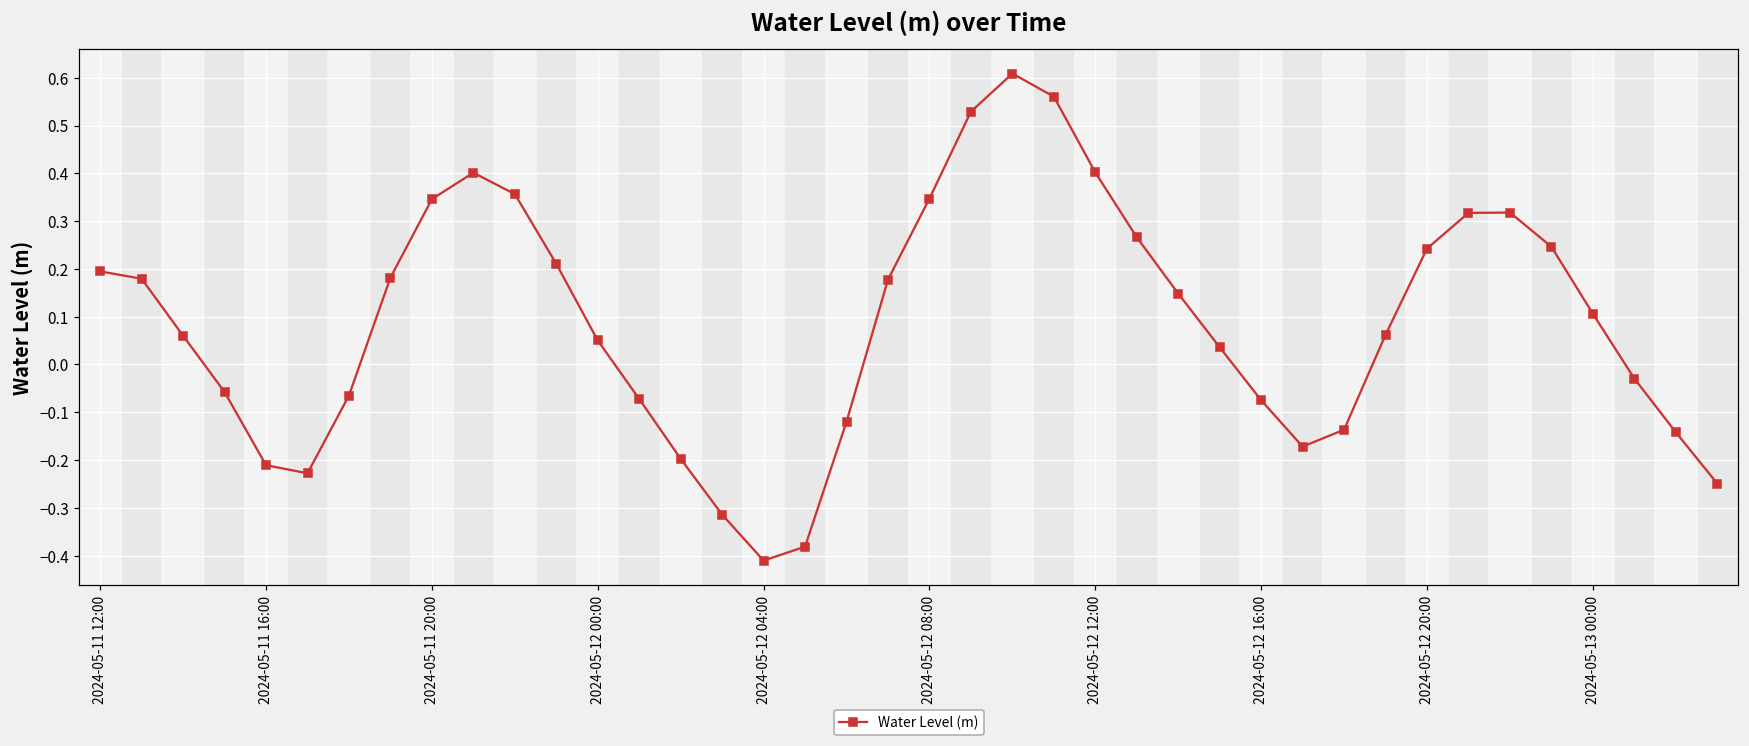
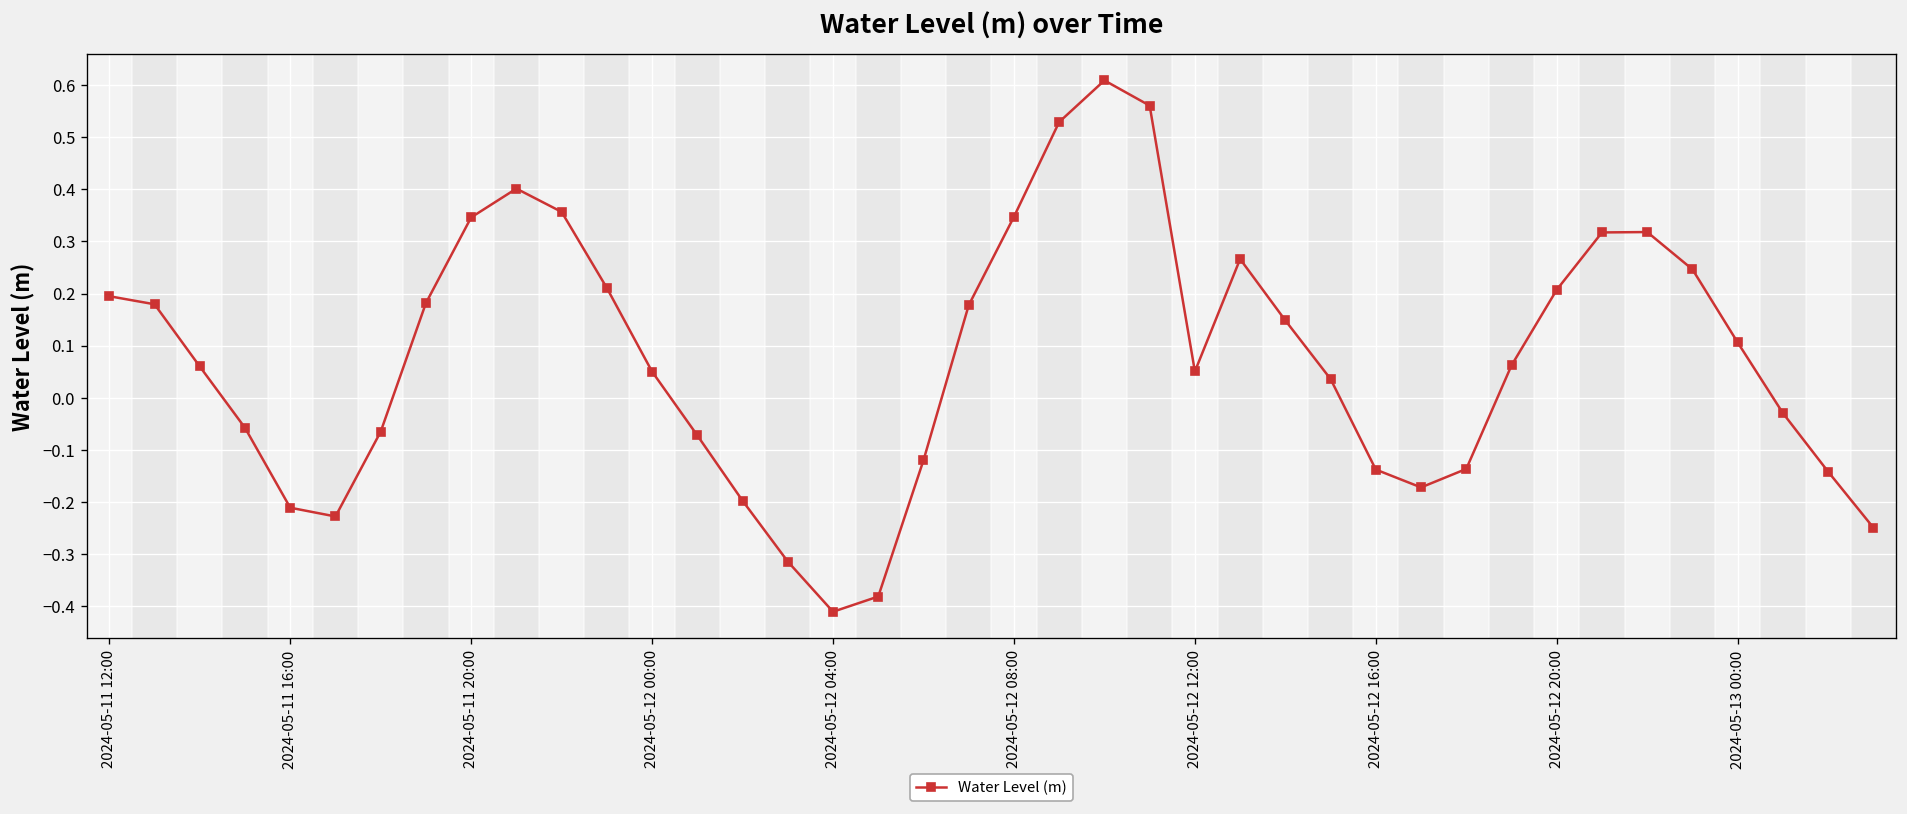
2024-05-12 12:00: 0.40 -> 0.05
2024-05-12 16:00: -0.07 -> -0.14
2024-05-12 20:00: 0.24 -> 0.21
